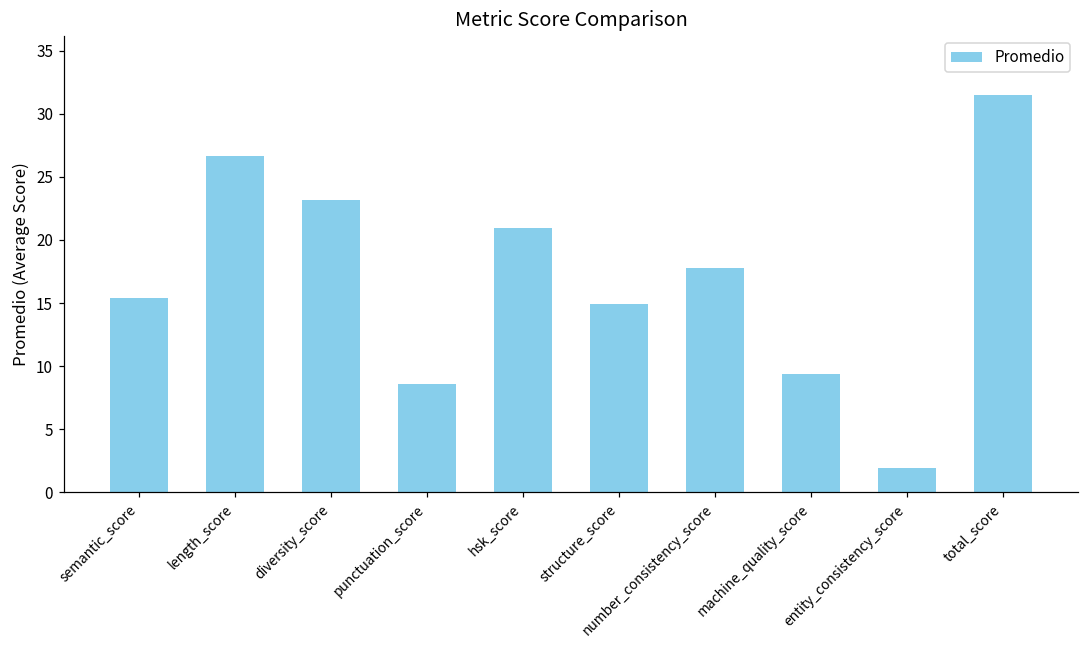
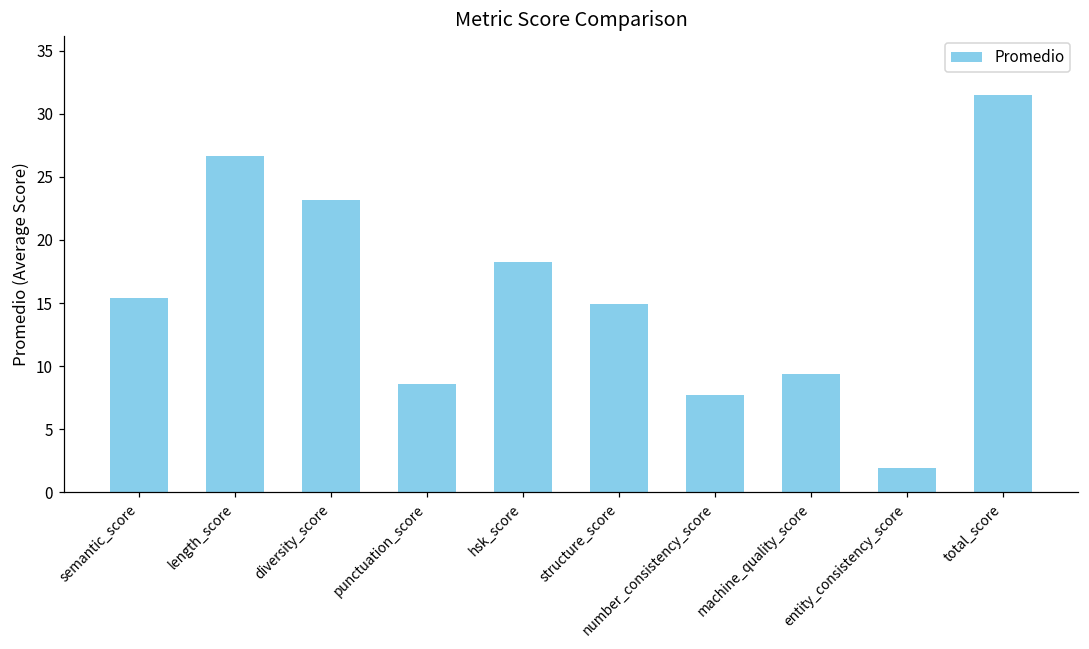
hsk_score: 21.0 -> 18.2
number_consistency_score: 17.8 -> 7.8
